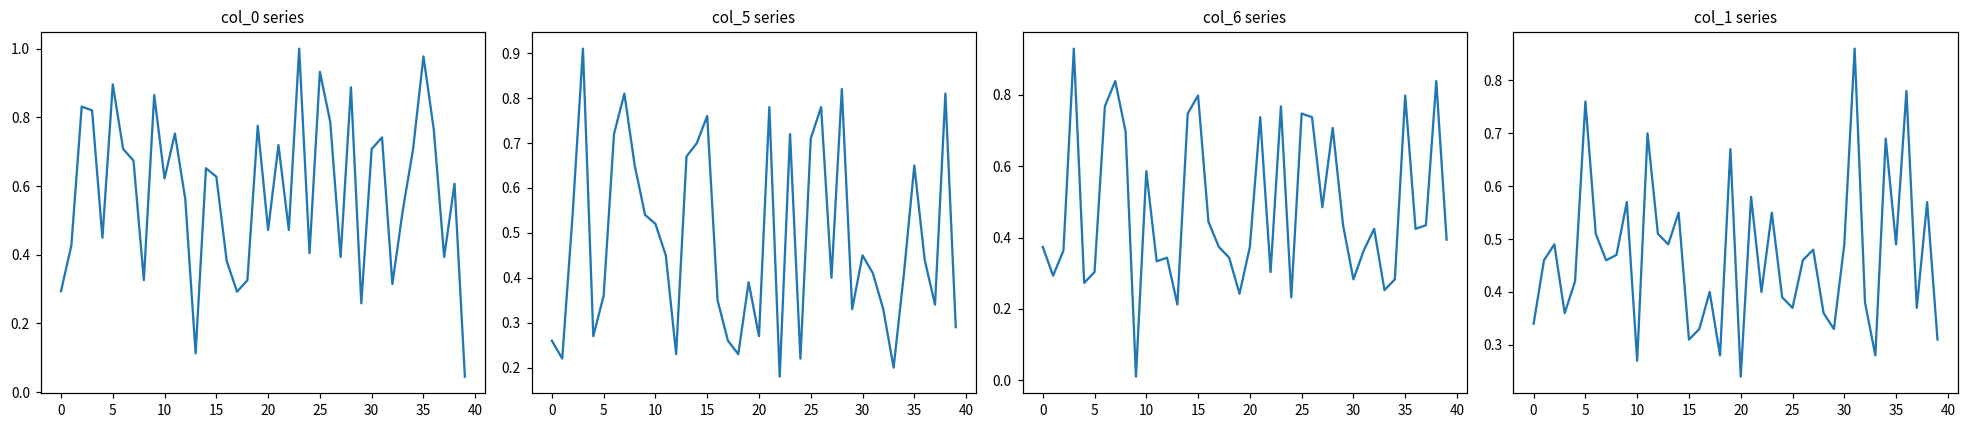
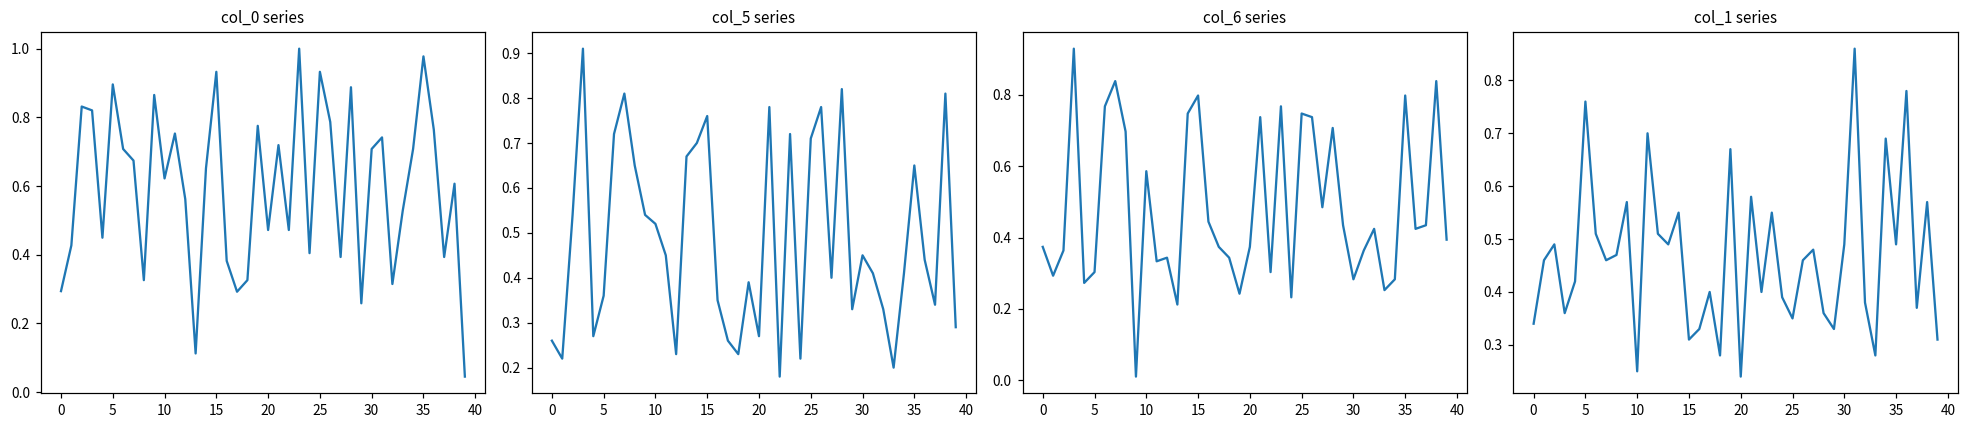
col_0 series, 15: 0.63 -> 0.93
col_1 series, 10: 0.27 -> 0.25
col_1 series, 25: 0.37 -> 0.35
